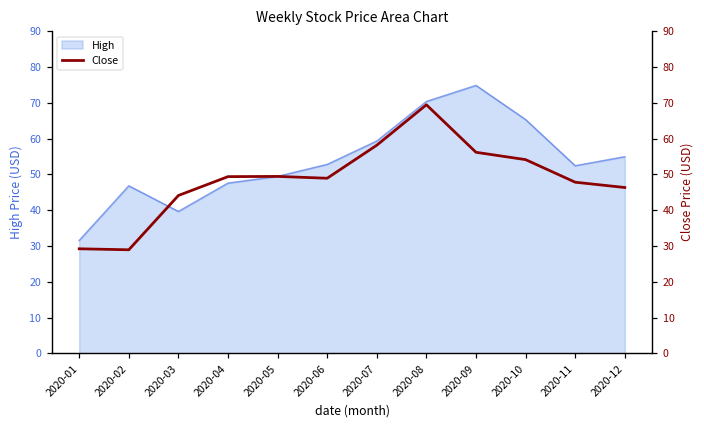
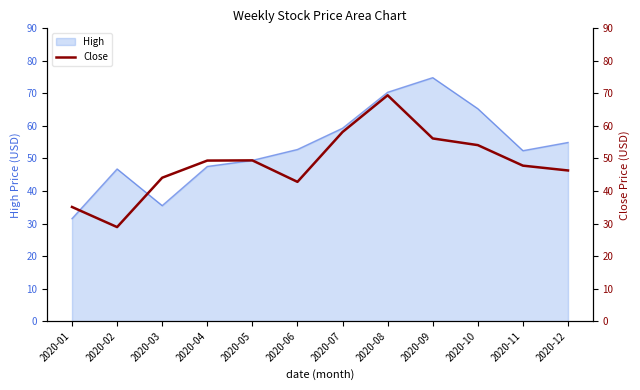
High, 2020-03: 40 -> 36
Close, 2020-01: 29 -> 35
Close, 2020-06: 49 -> 43
